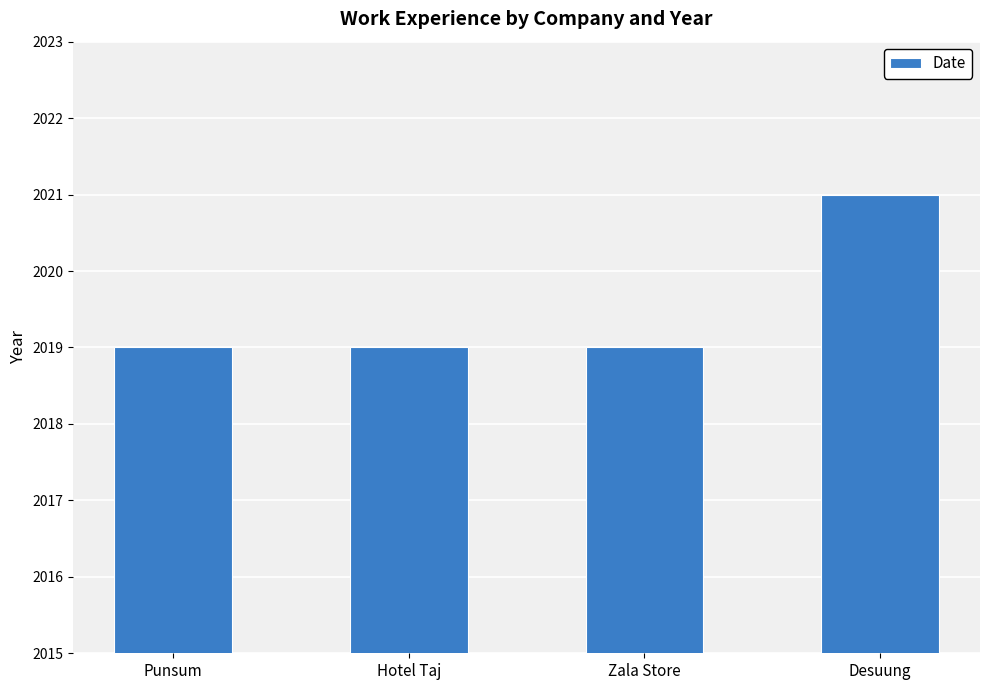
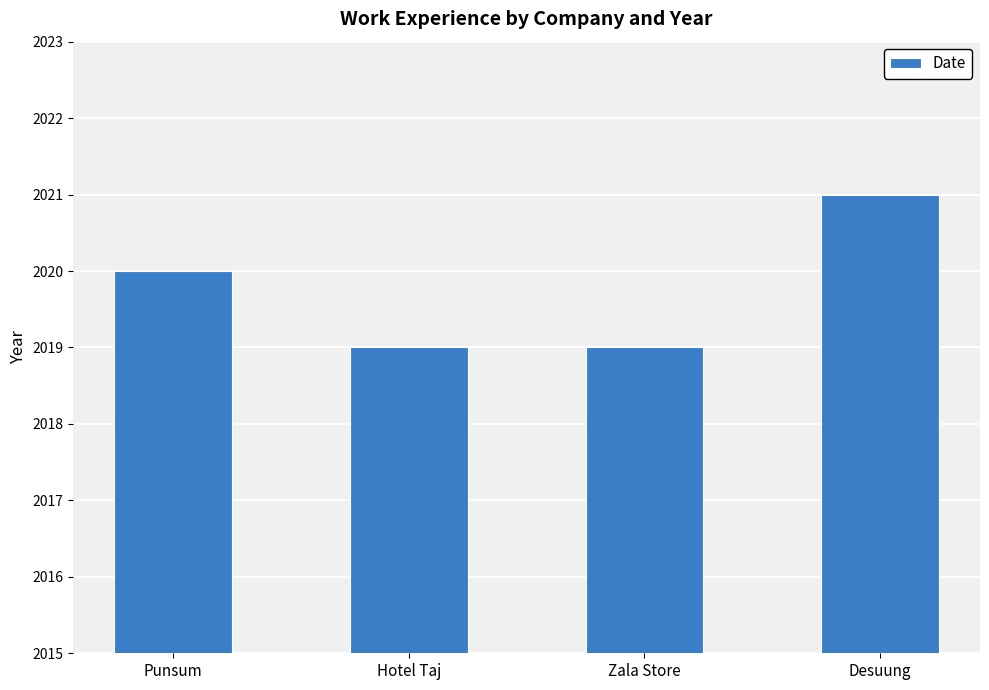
Punsum: 2019 -> 2020
